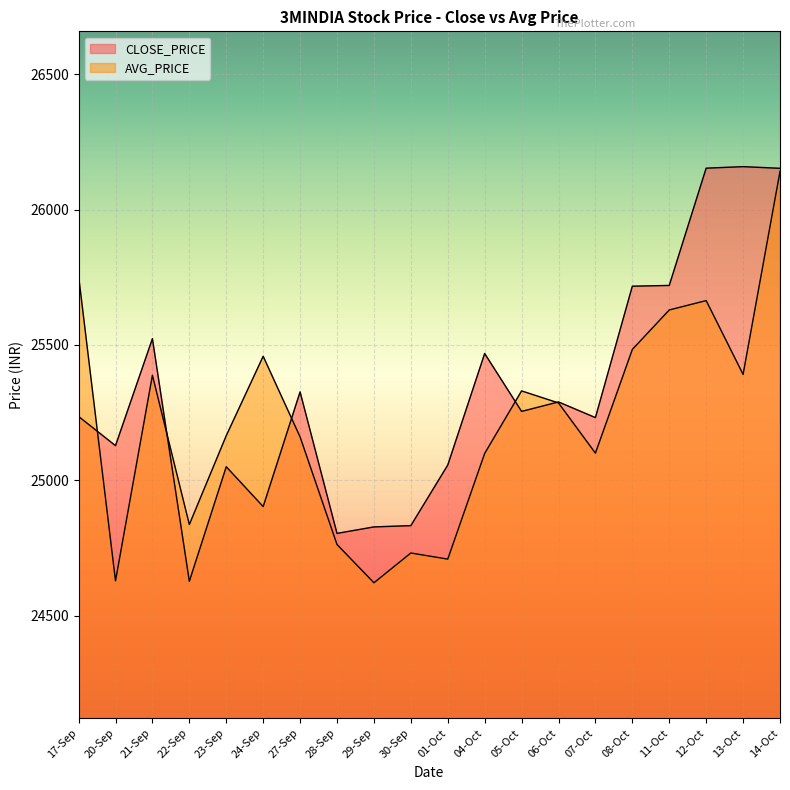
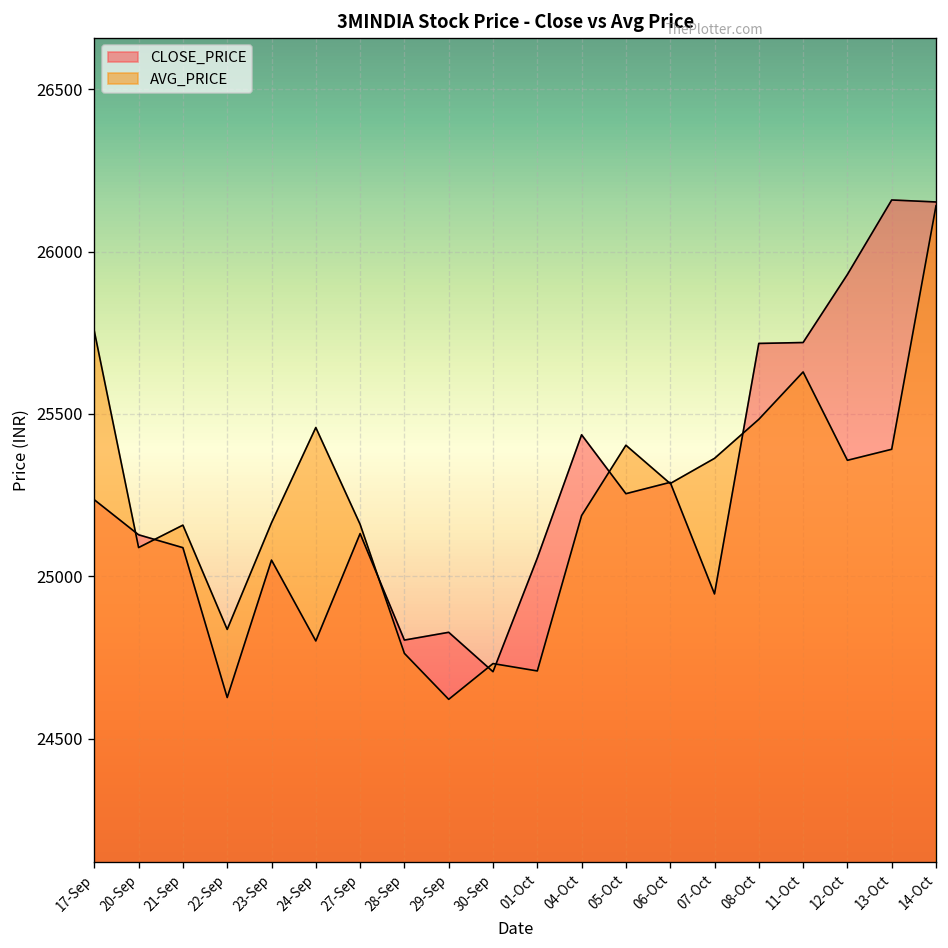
AVG_PRICE, 20-Sep: 24630 -> 25090
CLOSE_PRICE, 21-Sep: 25520 -> 25090
AVG_PRICE, 21-Sep: 25390 -> 25160
CLOSE_PRICE, 24-Sep: 24900 -> 24800
CLOSE_PRICE, 27-Sep: 25330 -> 25130
CLOSE_PRICE, 30-Sep: 24830 -> 24710
CLOSE_PRICE, 04-Oct: 25470 -> 25440
AVG_PRICE, 04-Oct: 25100 -> 25190
AVG_PRICE, 05-Oct: 25330 -> 25400
CLOSE_PRICE, 07-Oct: 25230 -> 24950
AVG_PRICE, 07-Oct: 25100 -> 25360
CLOSE_PRICE, 12-Oct: 26150 -> 25930
AVG_PRICE, 12-Oct: 25660 -> 25360
